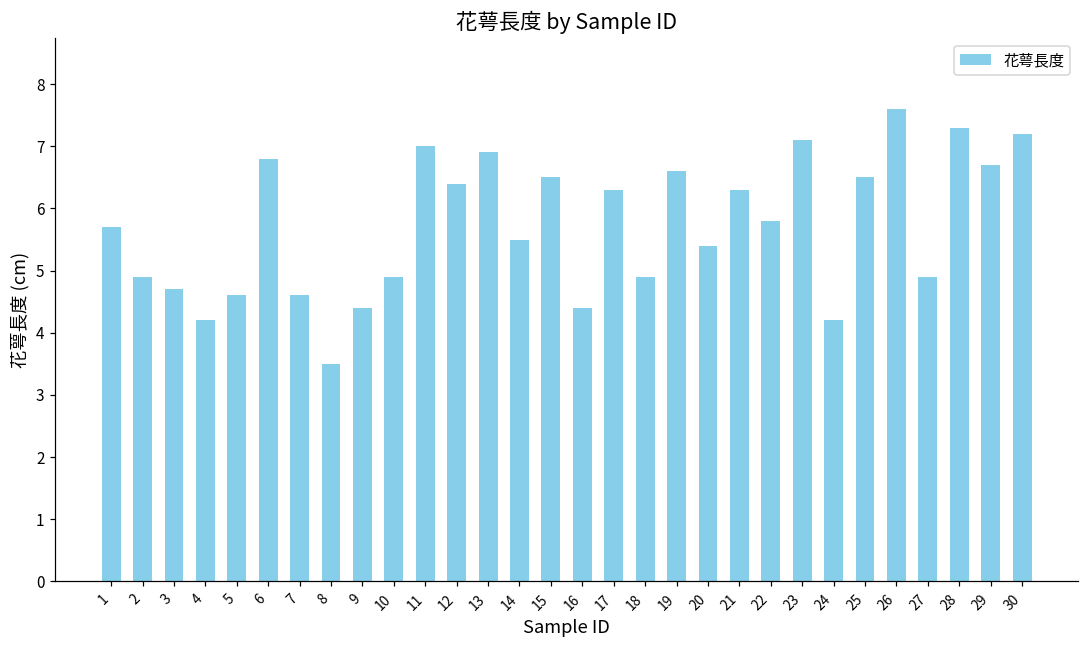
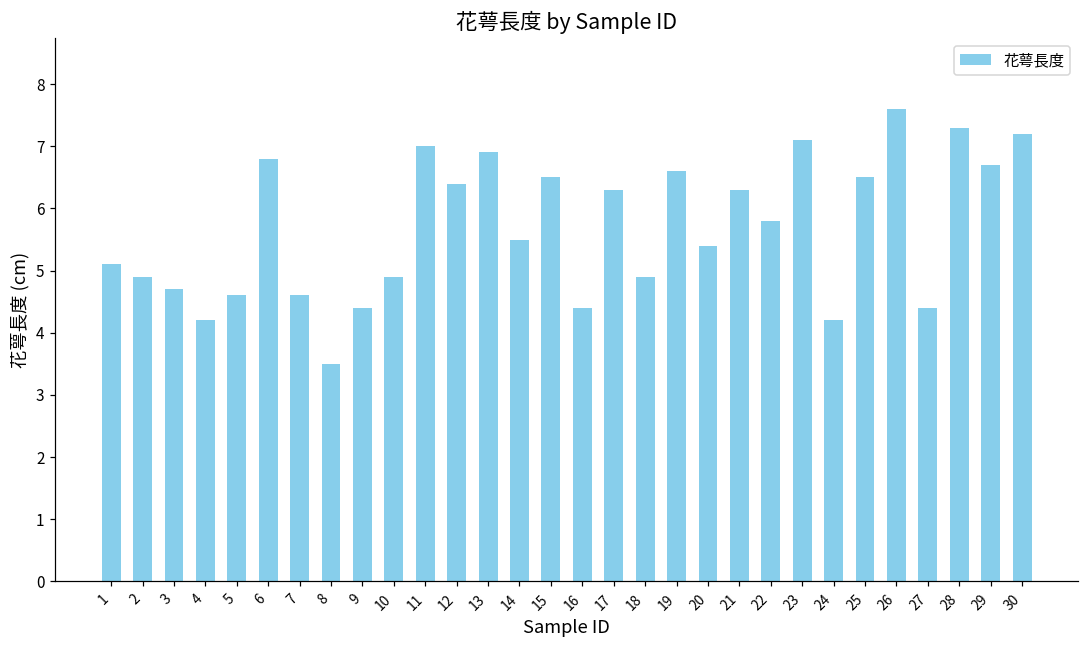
1: 5.7 -> 5.1
27: 4.9 -> 4.4
